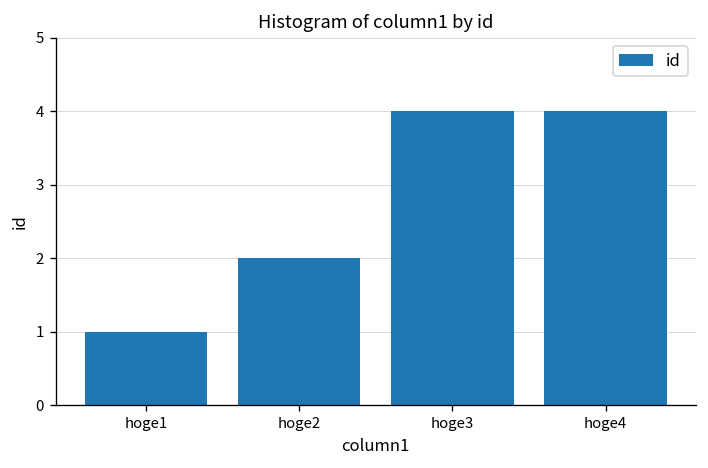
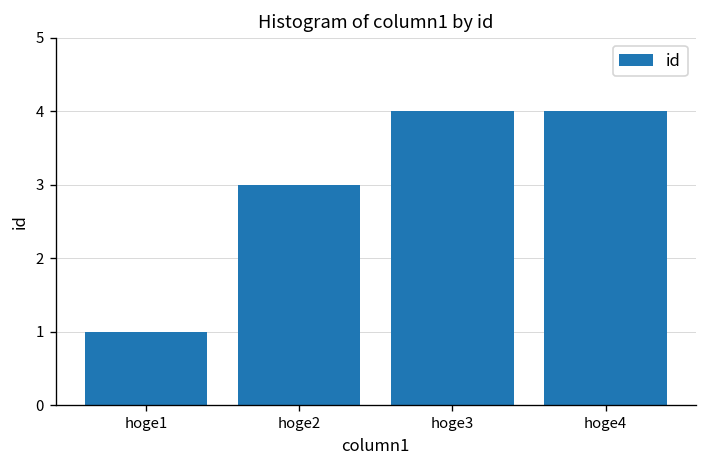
hoge2: 2 -> 3
